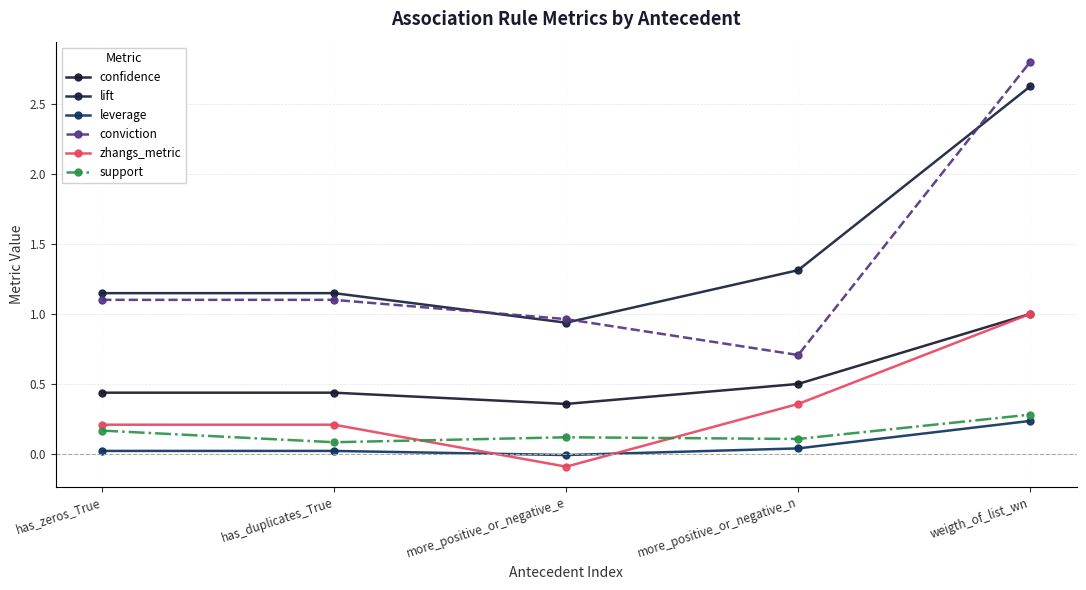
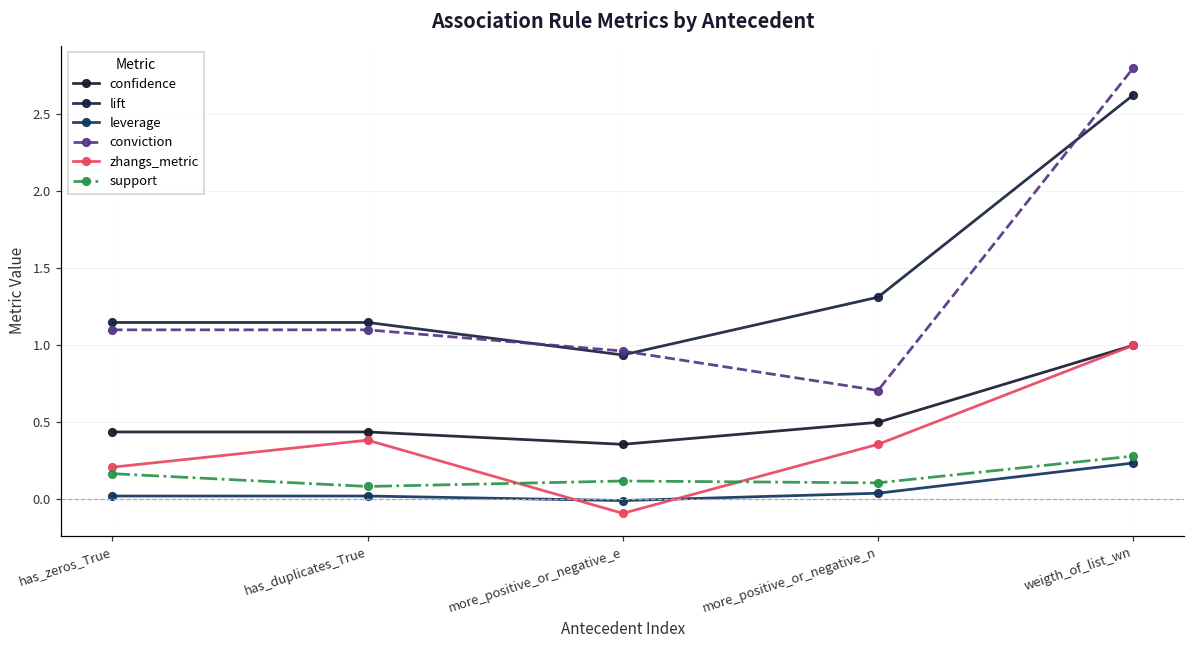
zhangs_metric, has_duplicates_True: 0.21 -> 0.38
